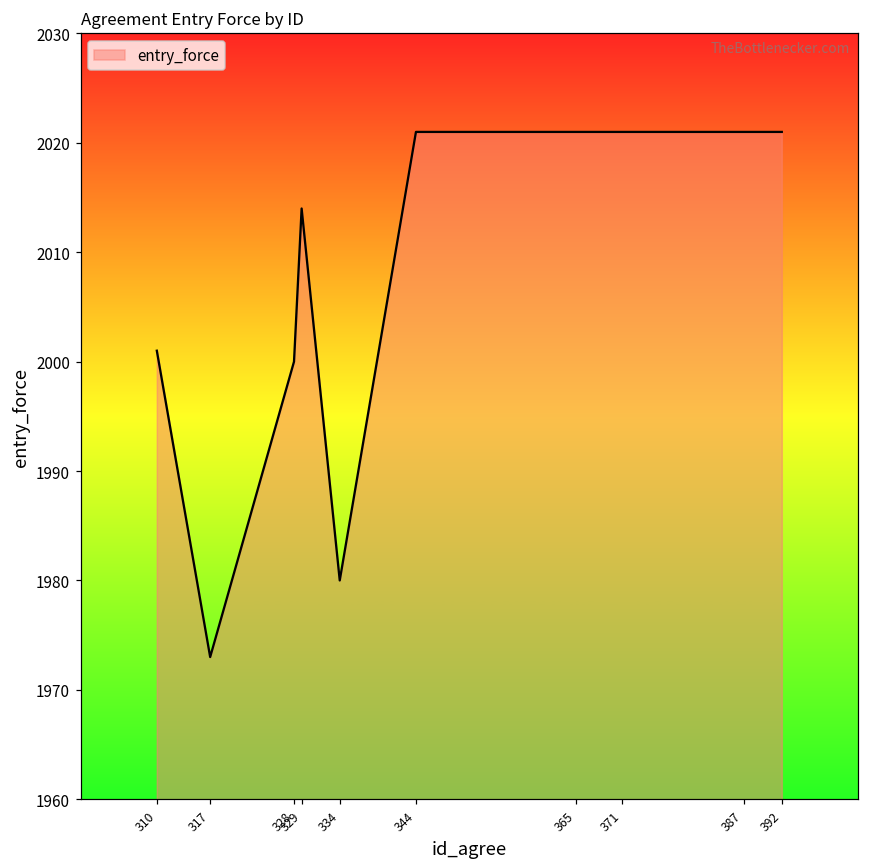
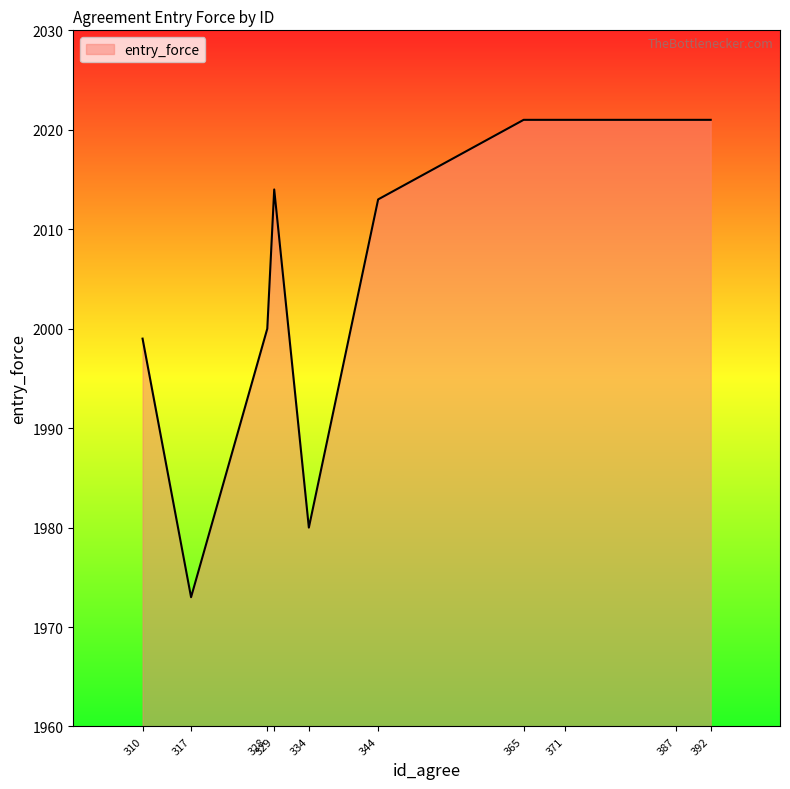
310: 2001 -> 1999
344: 2021 -> 2013
